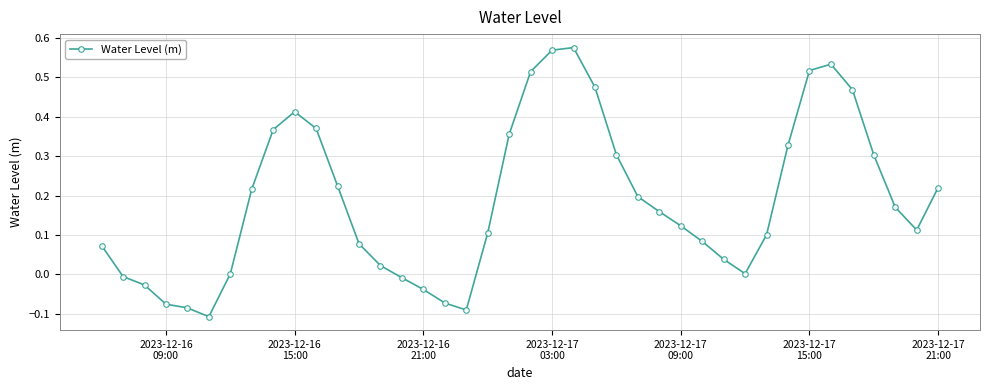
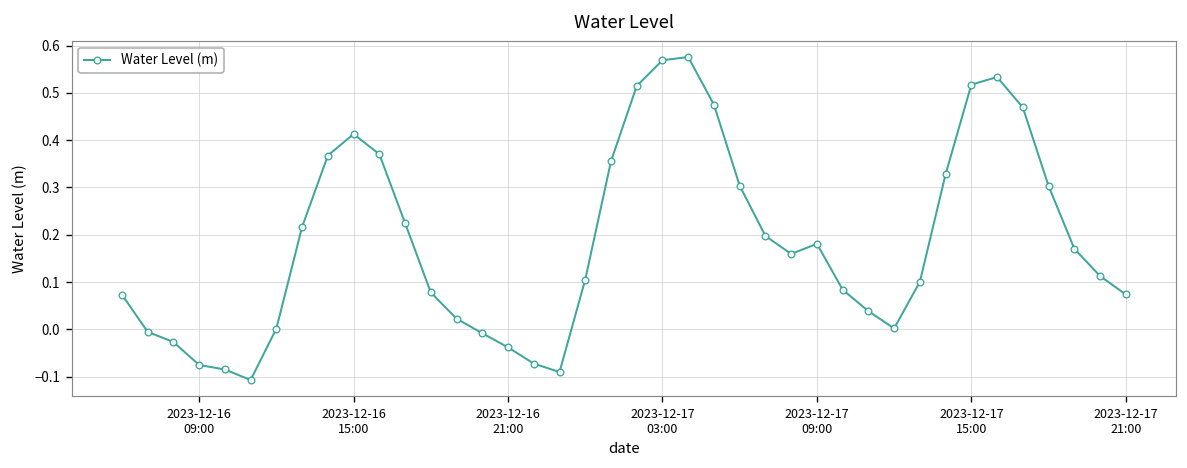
2023-12-17 09:00: 0.12 -> 0.18
2023-12-17 21:00: 0.22 -> 0.07
